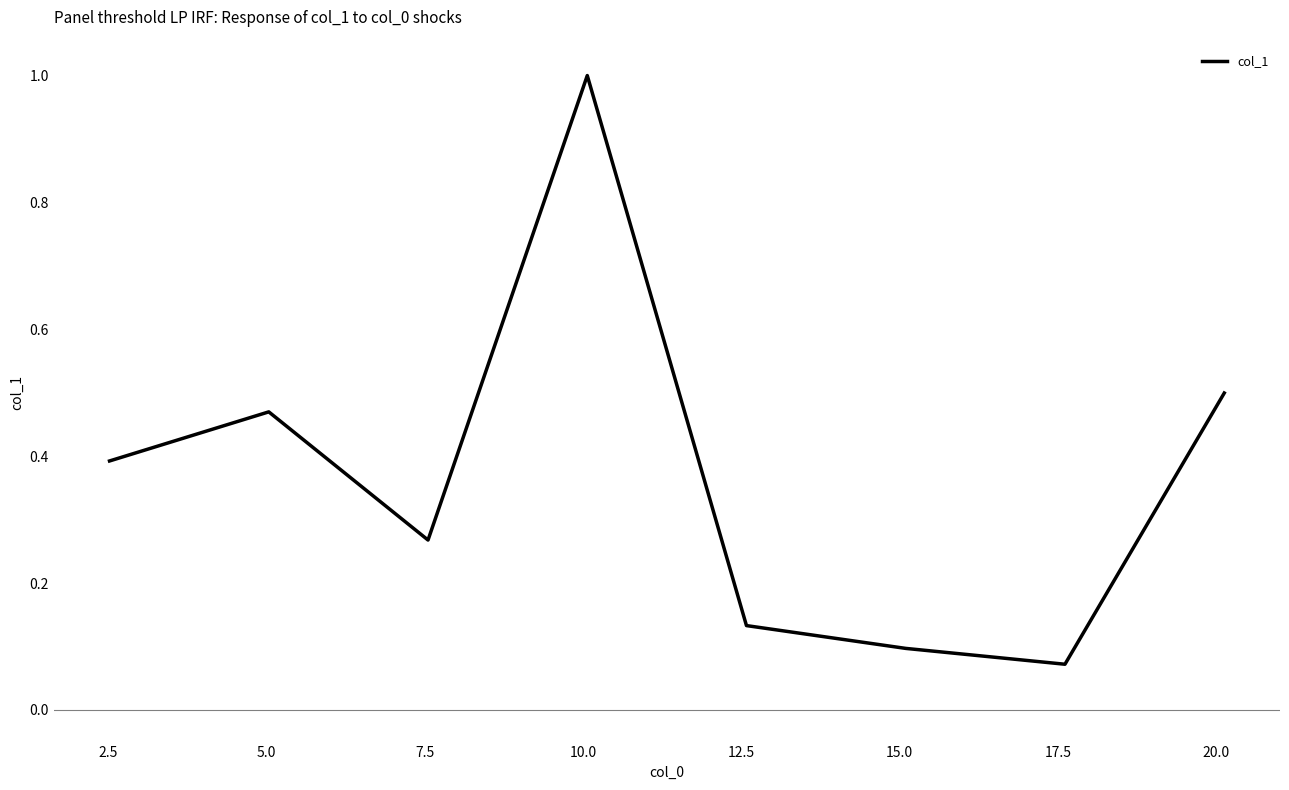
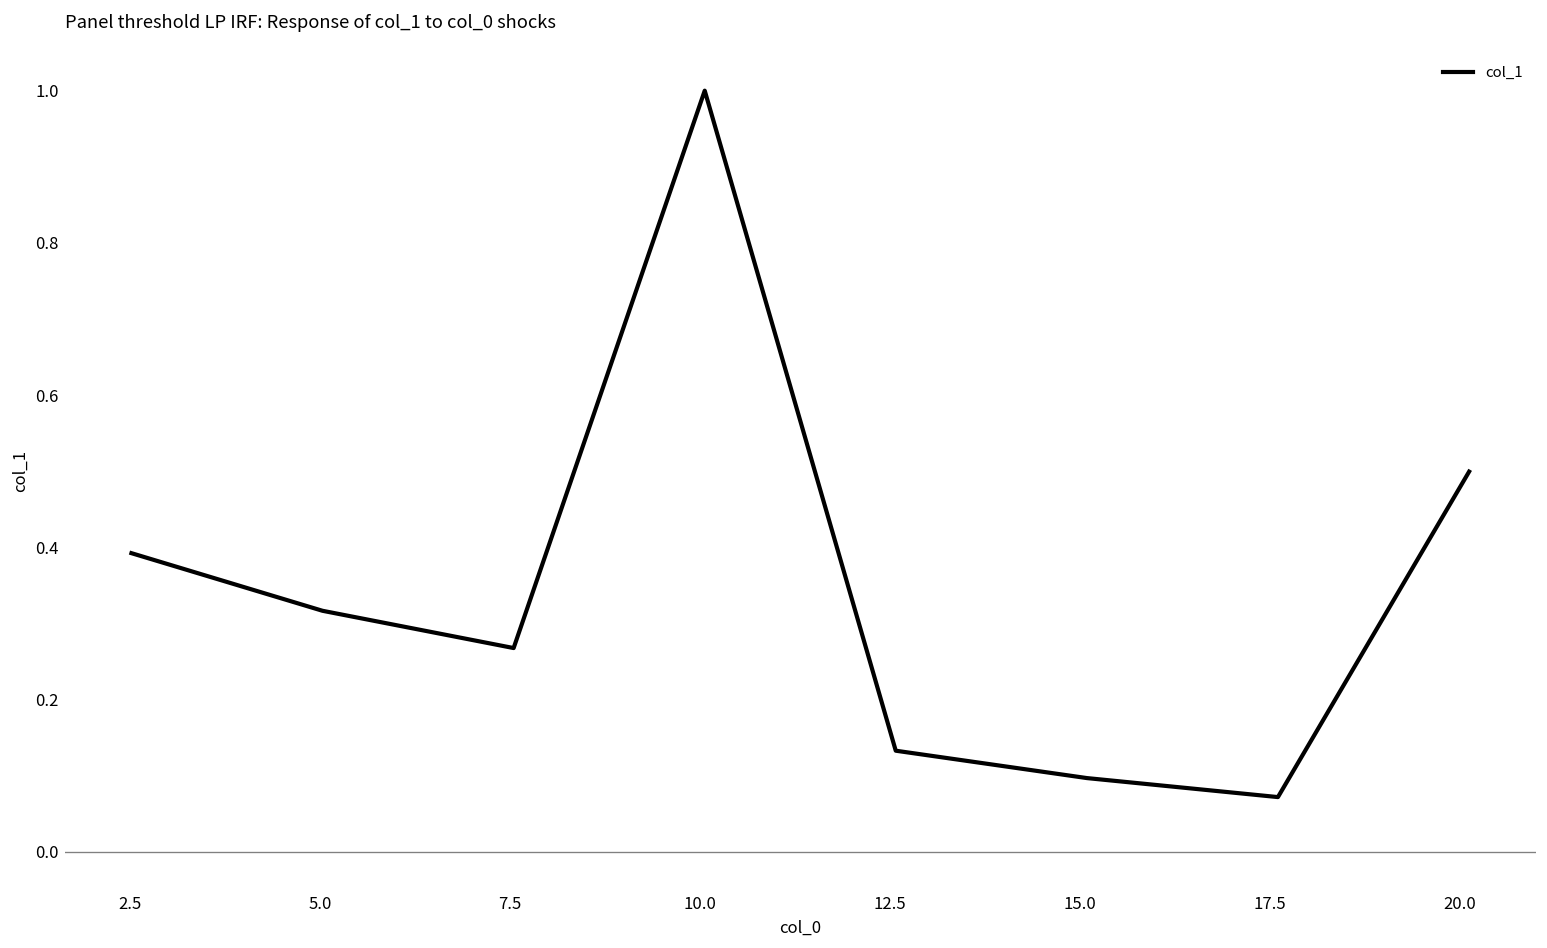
5.0: 0.47 -> 0.32
